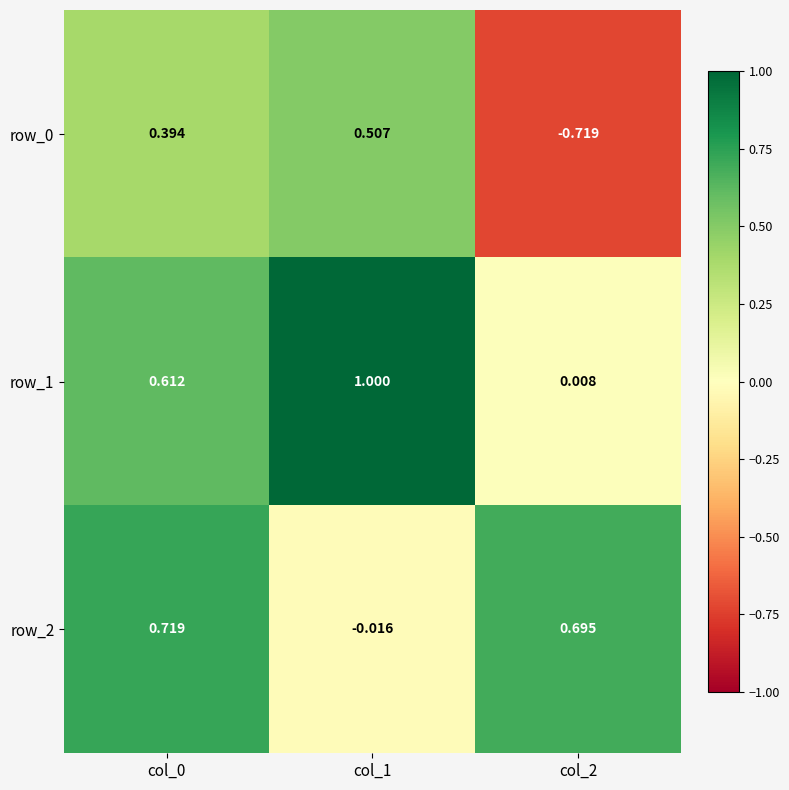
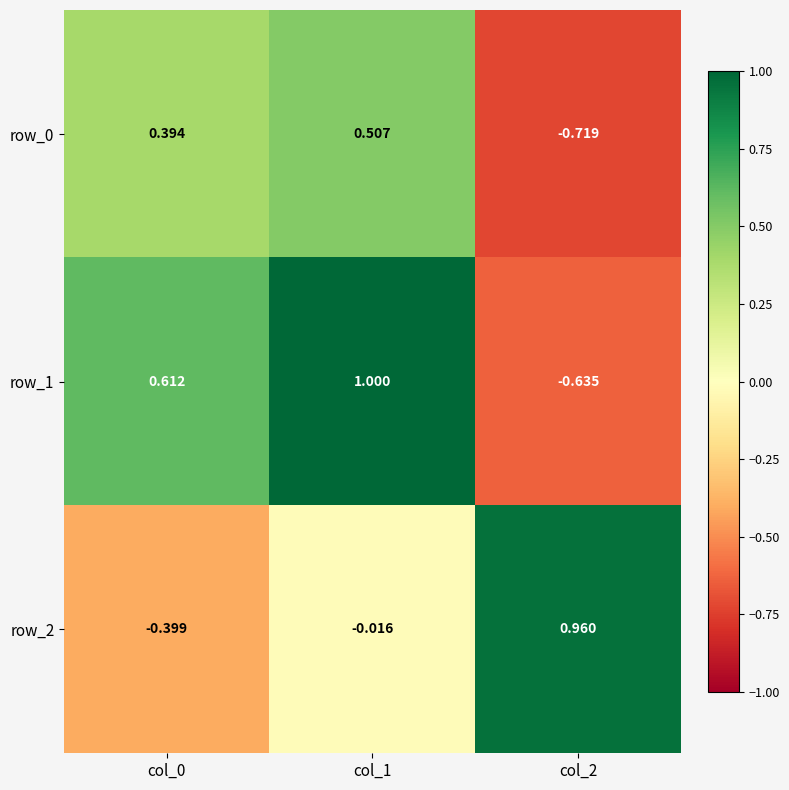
row_1, col_2: 0.008 -> -0.635
row_2, col_0: 0.719 -> -0.399
row_2, col_2: 0.695 -> 0.960
